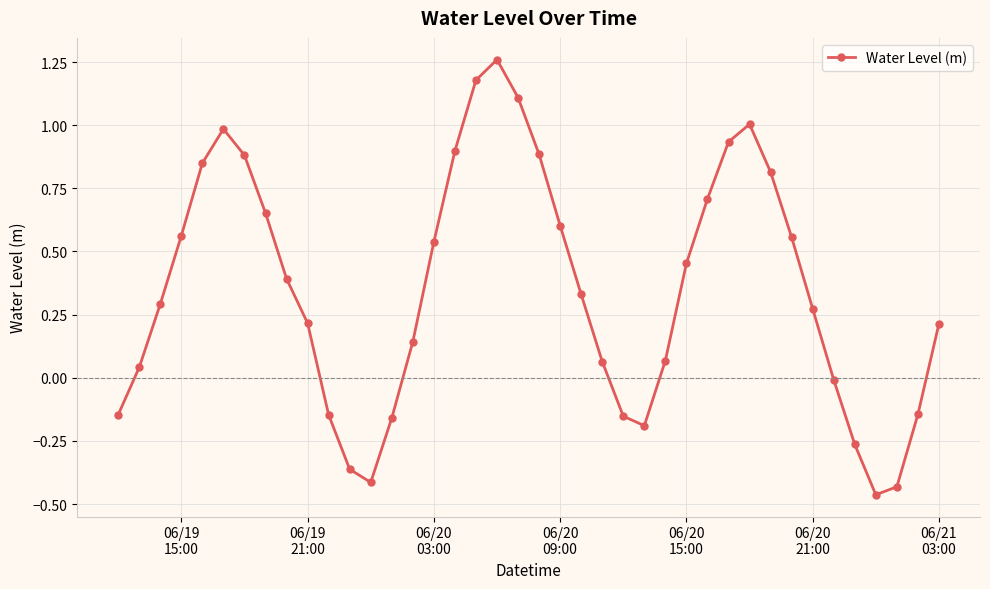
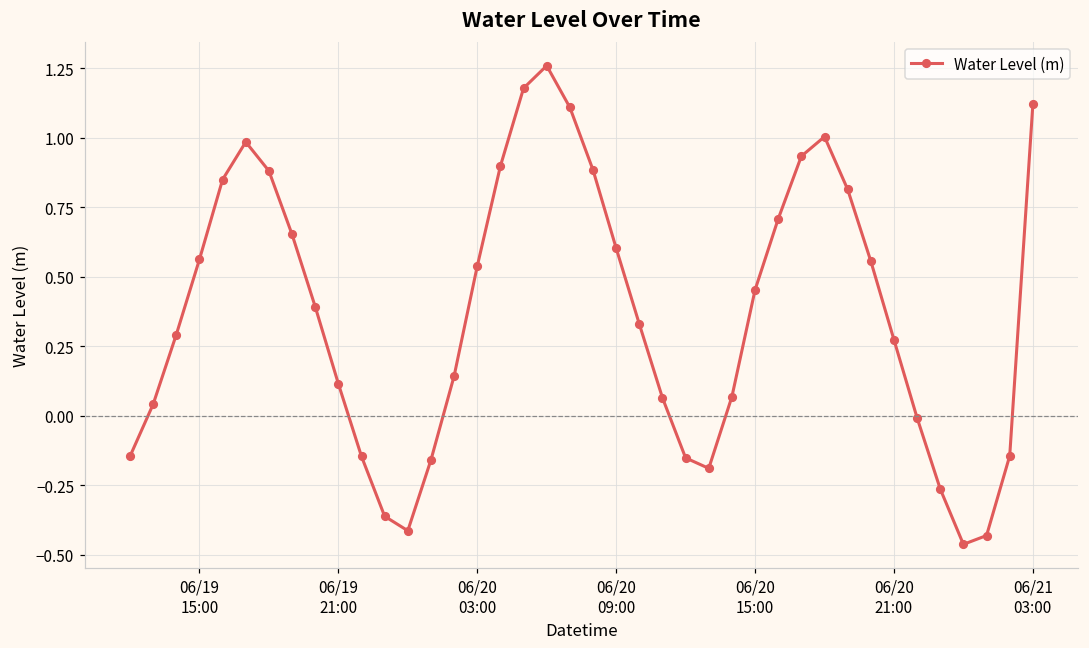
06/19 21:00: 0.22 -> 0.11
06/21 03:00: 0.21 -> 1.12
